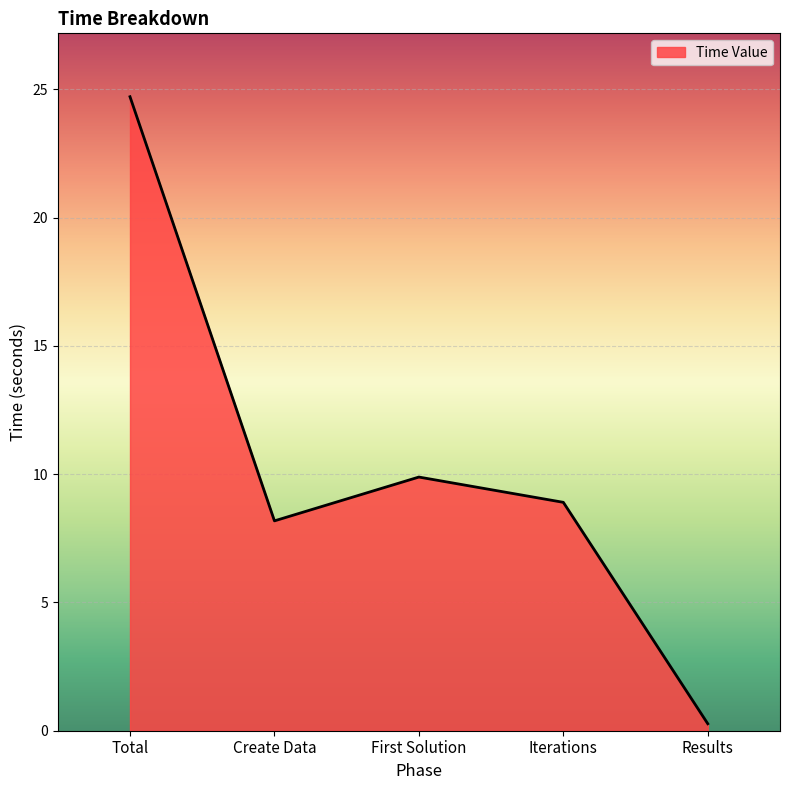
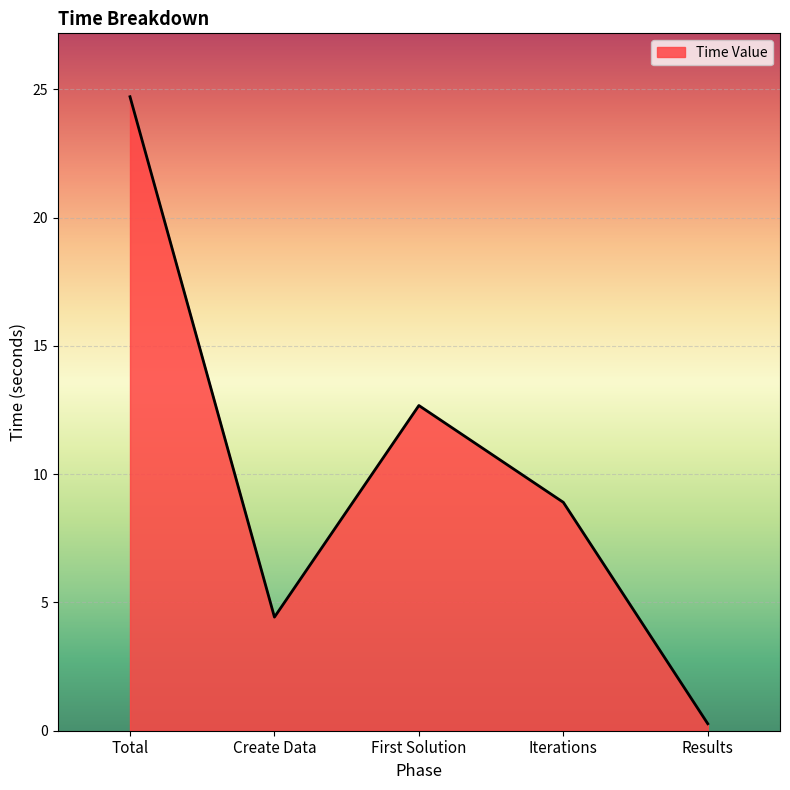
Create Data: 8.2 -> 4.4
First Solution: 9.9 -> 12.7
